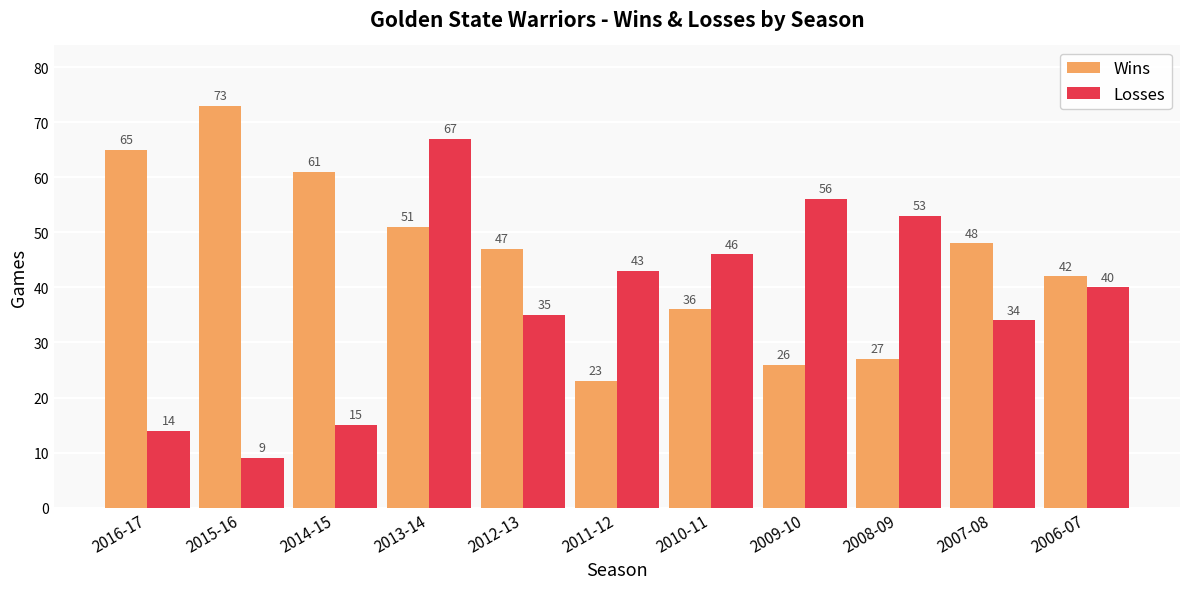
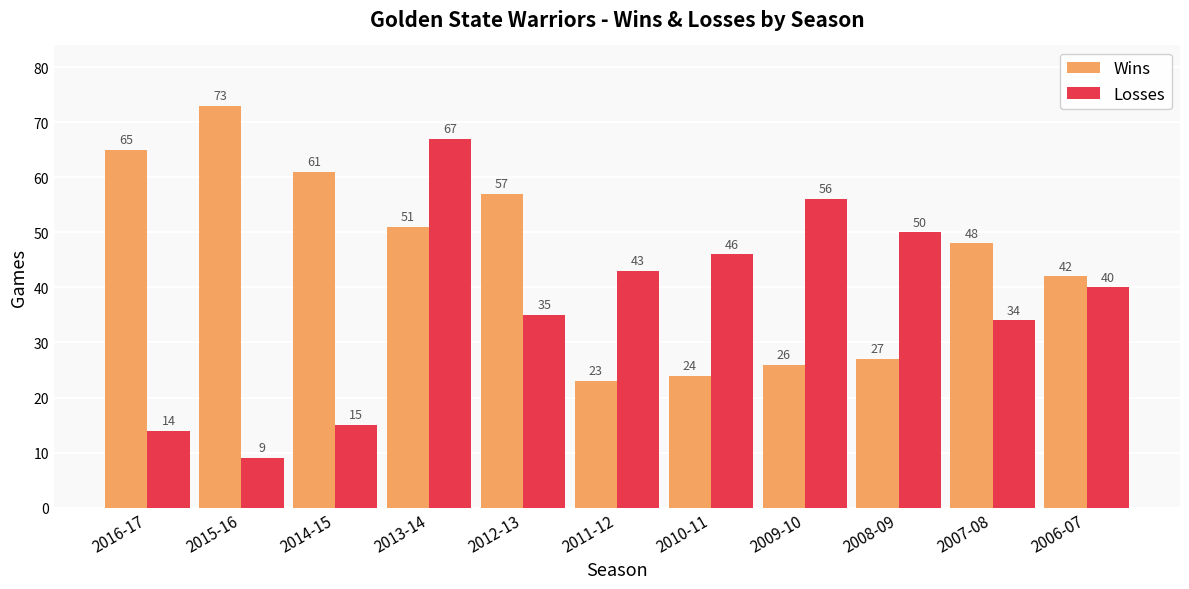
Wins, 2012-13: 47 -> 57
Wins, 2010-11: 36 -> 24
Losses, 2008-09: 53 -> 50
